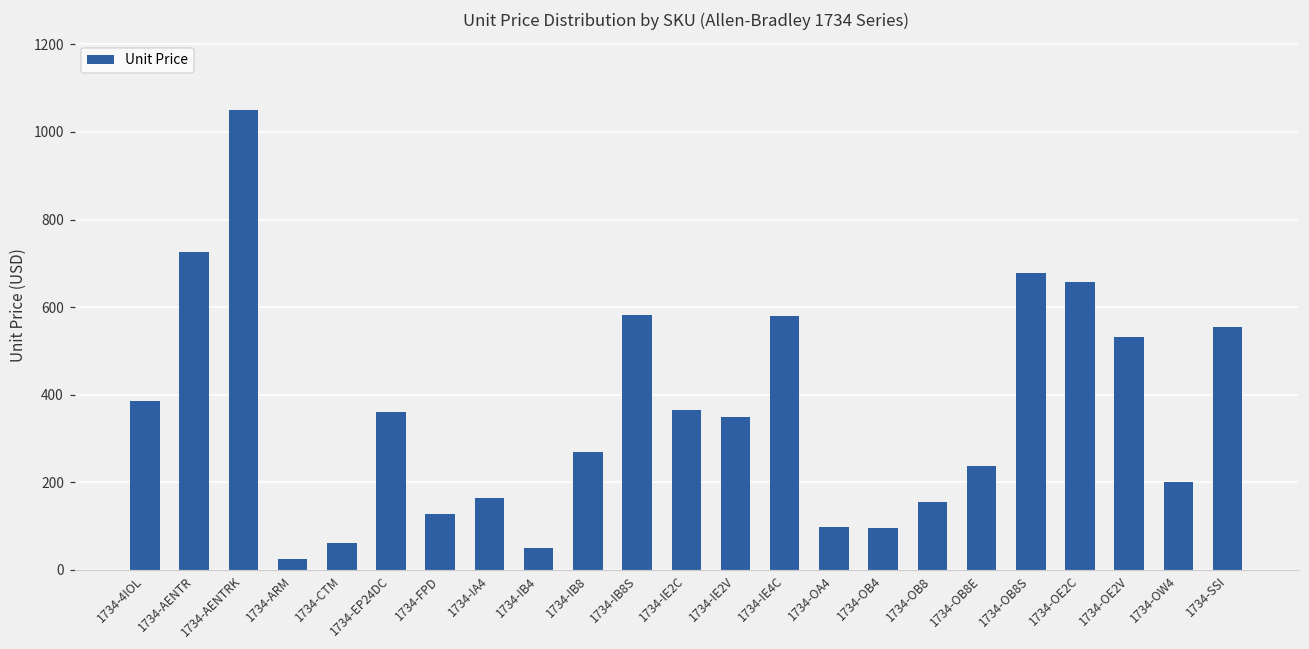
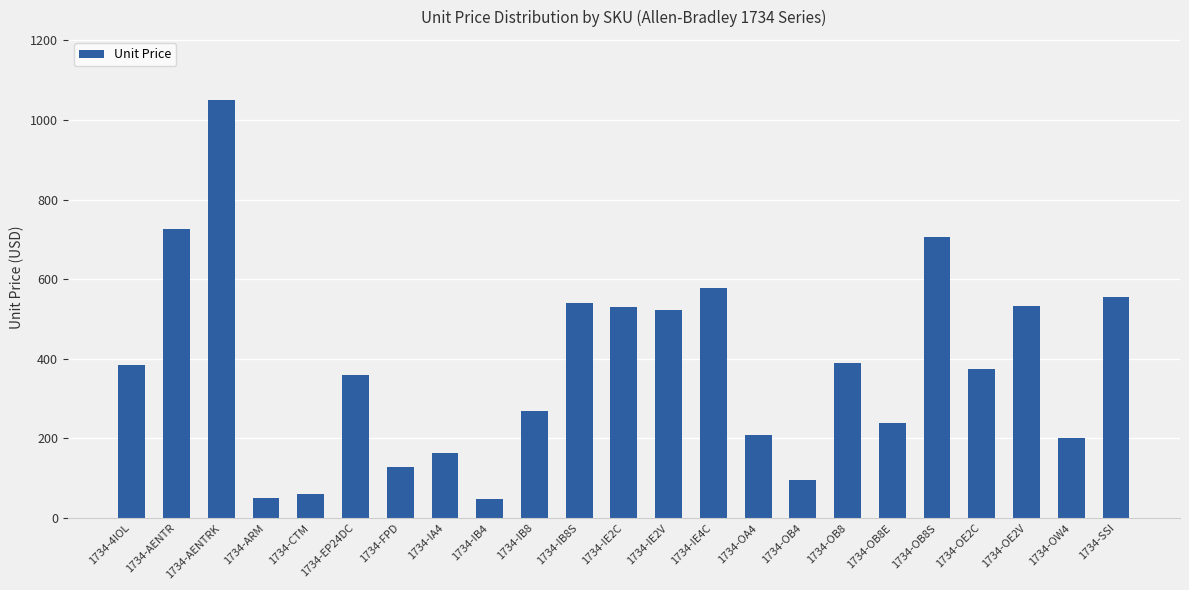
1734-ARM: 20 -> 50
1734-IB8S: 580 -> 540
1734-IE2C: 360 -> 530
1734-IE2V: 350 -> 520
1734-OA4: 100 -> 210
1734-OB8: 160 -> 390
1734-OB8S: 680 -> 710
1734-OE2C: 660 -> 380
